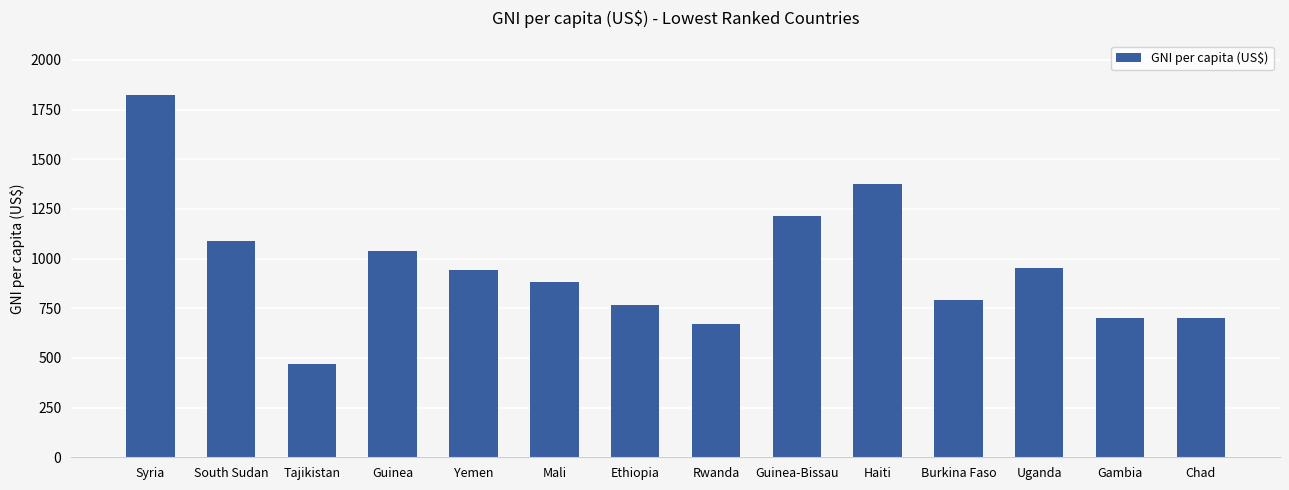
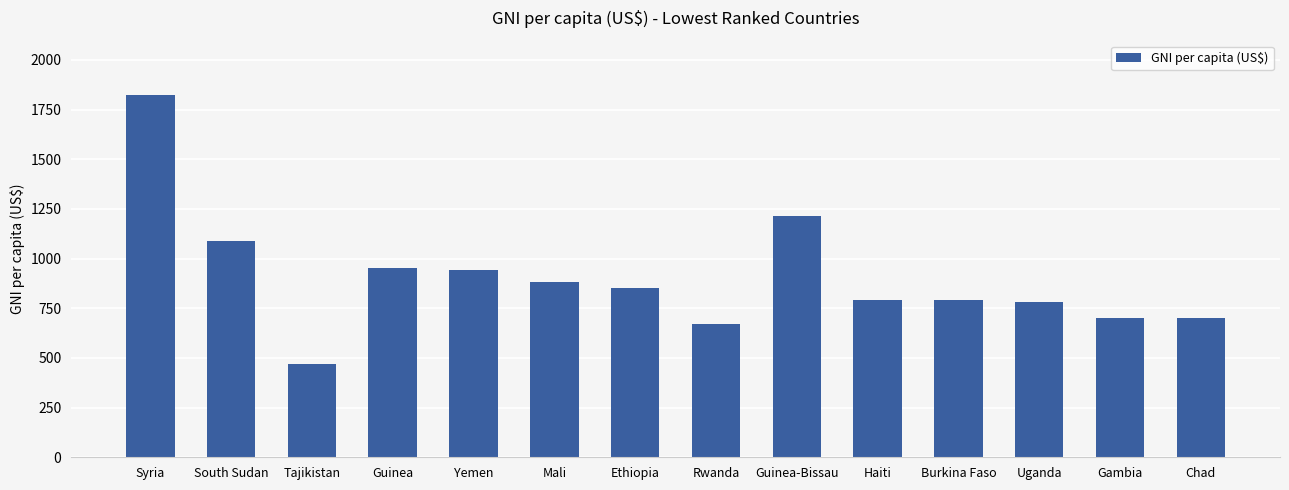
Guinea: 1040 -> 950
Ethiopia: 770 -> 850
Haiti: 1380 -> 790
Uganda: 950 -> 780
